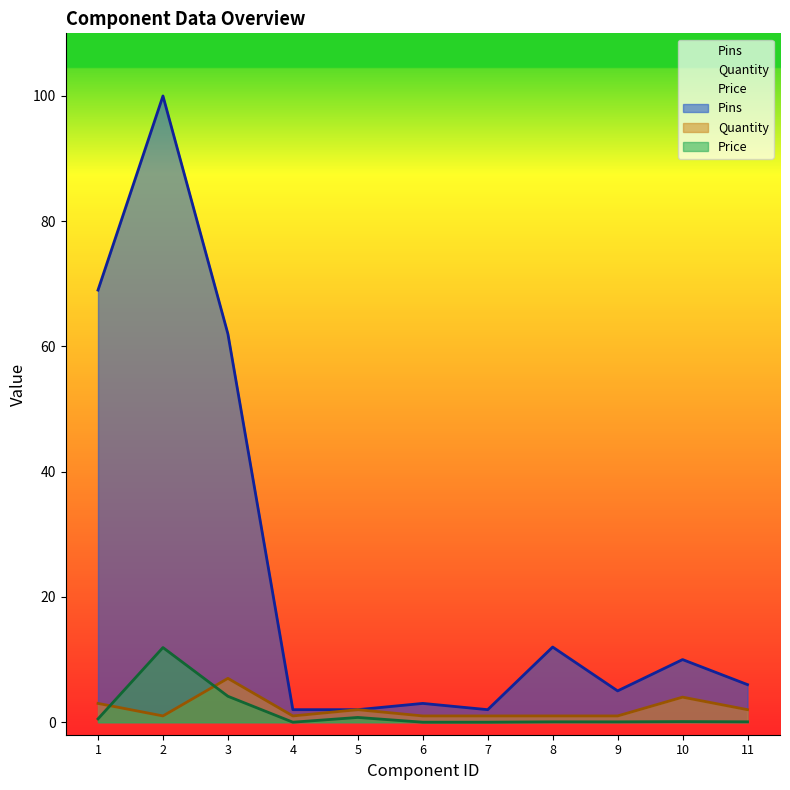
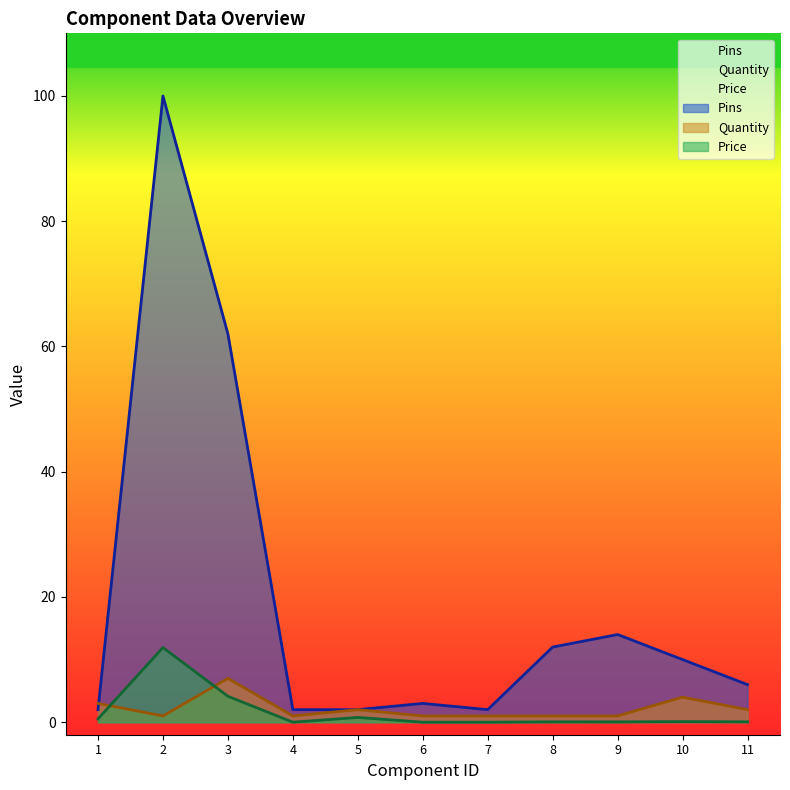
Pins, 1: 69 -> 2
Pins, 9: 5 -> 14
